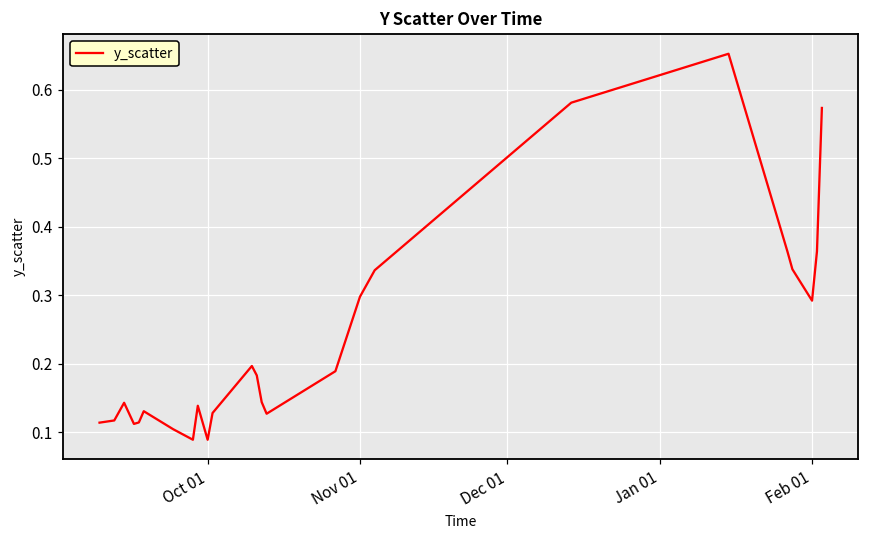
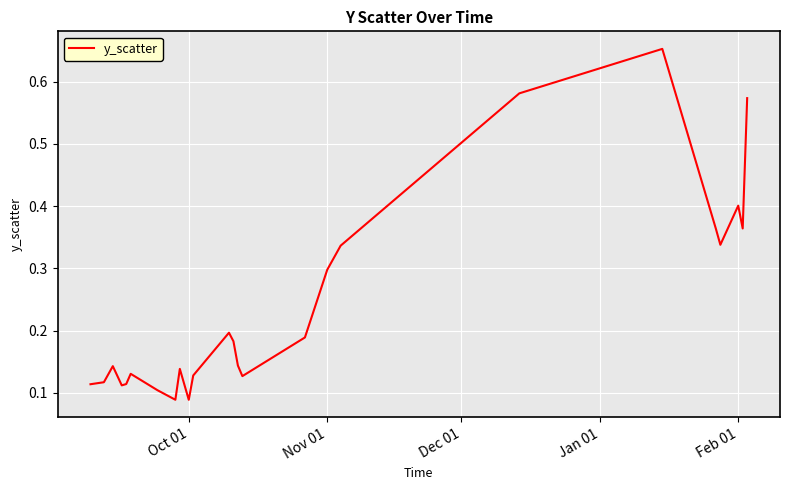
Feb 01: 0.29 -> 0.40
